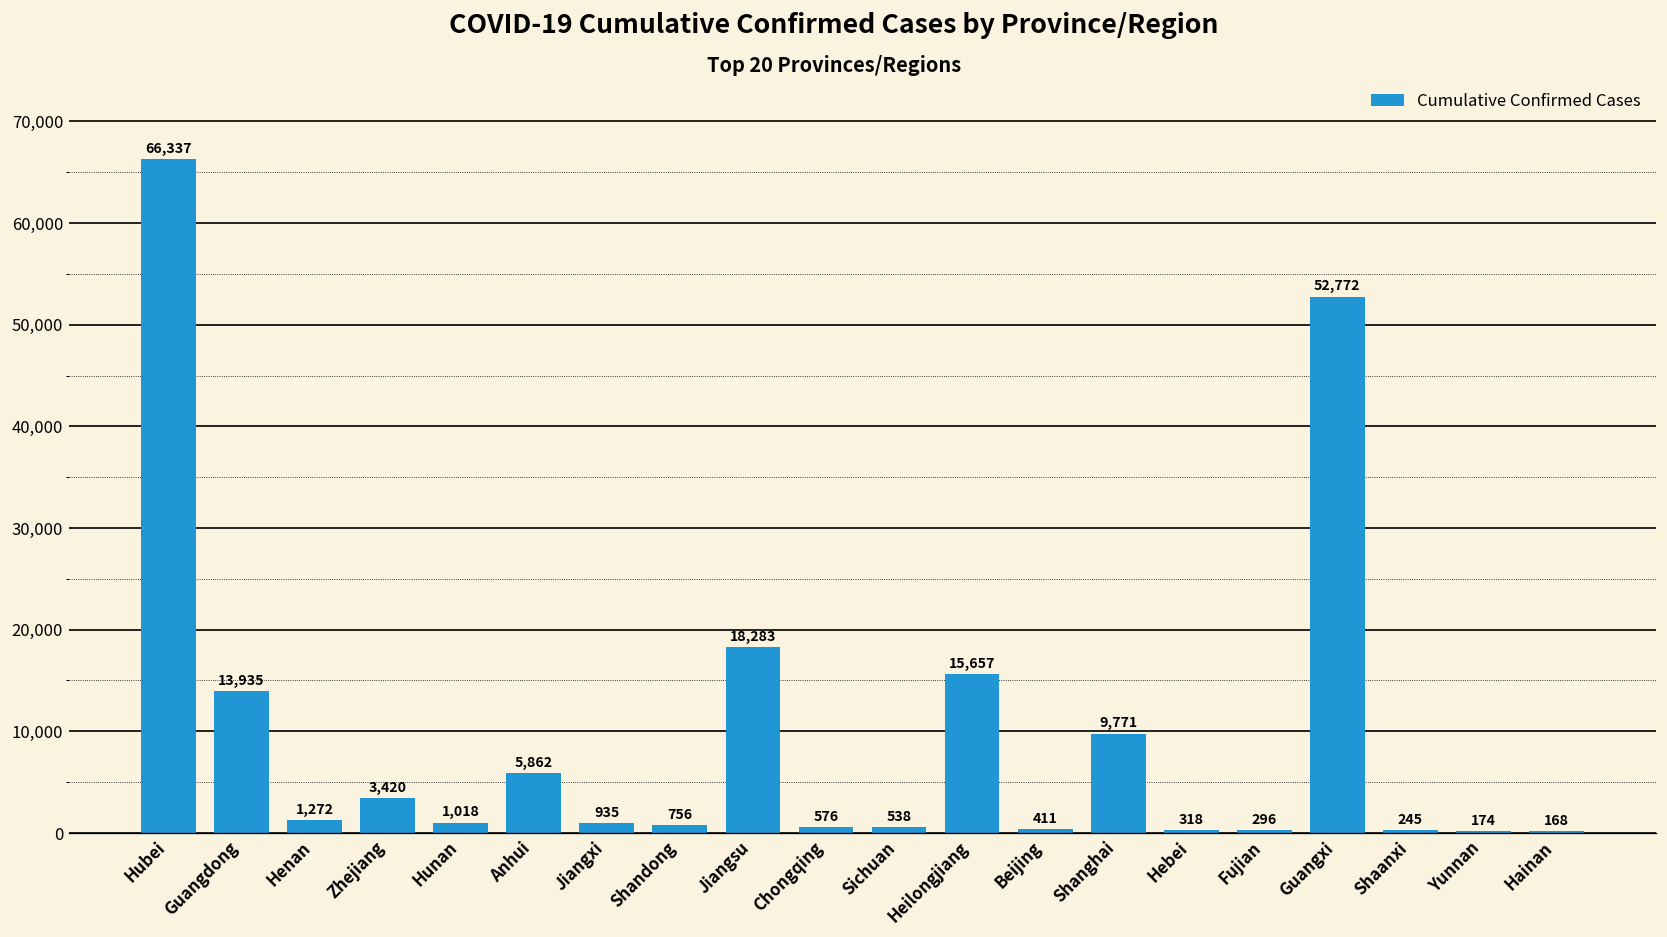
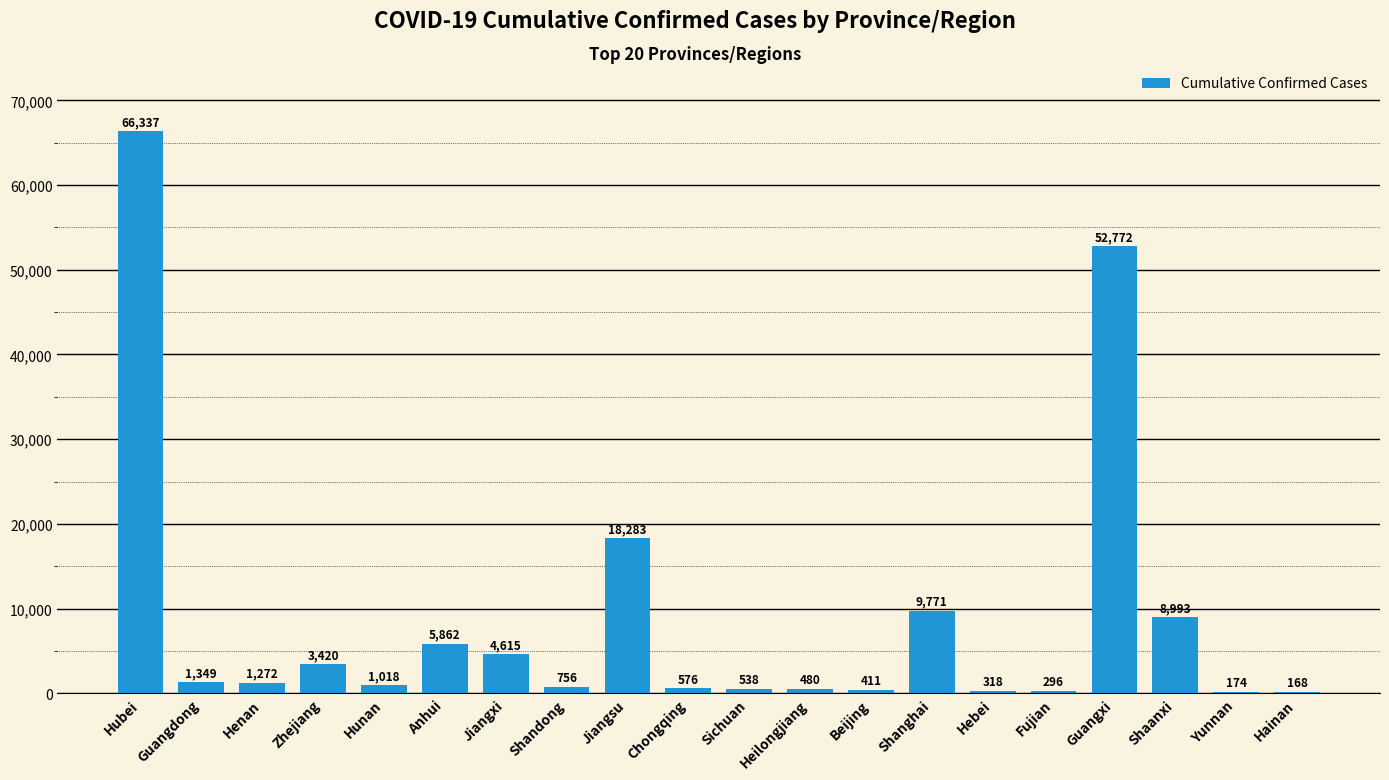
Guangdong: 13,935 -> 1,349
Jiangxi: 935 -> 4,615
Heilongjiang: 15,657 -> 480
Shaanxi: 245 -> 8,993
